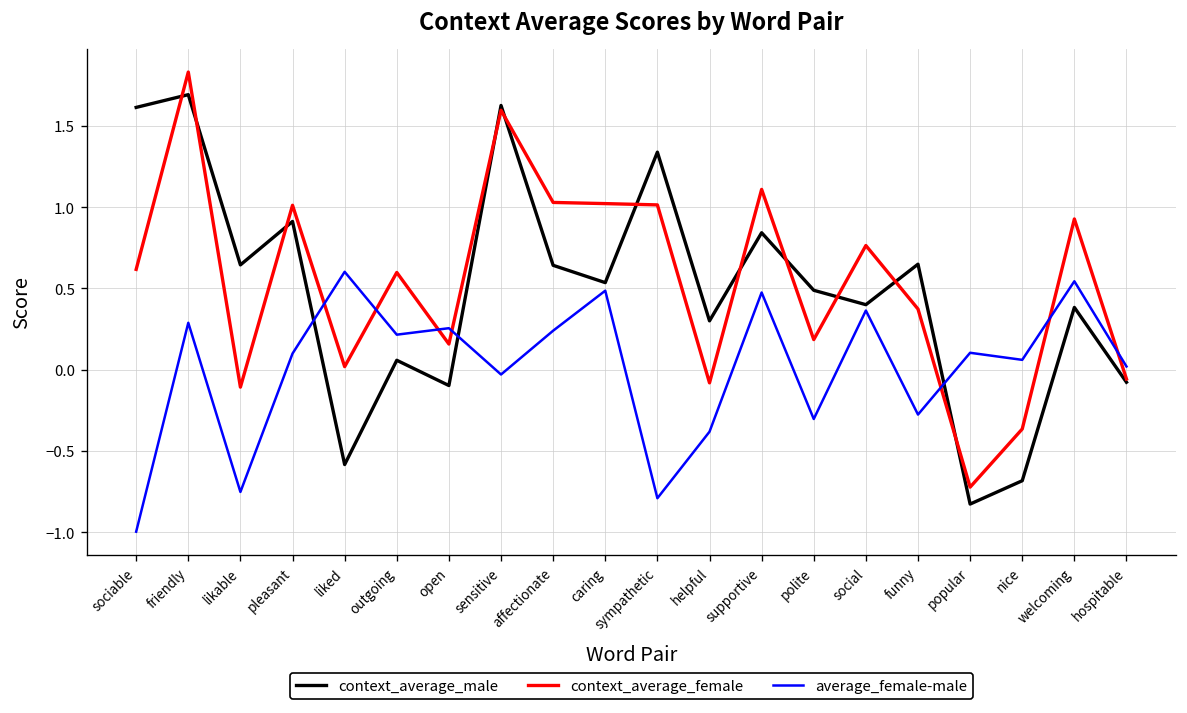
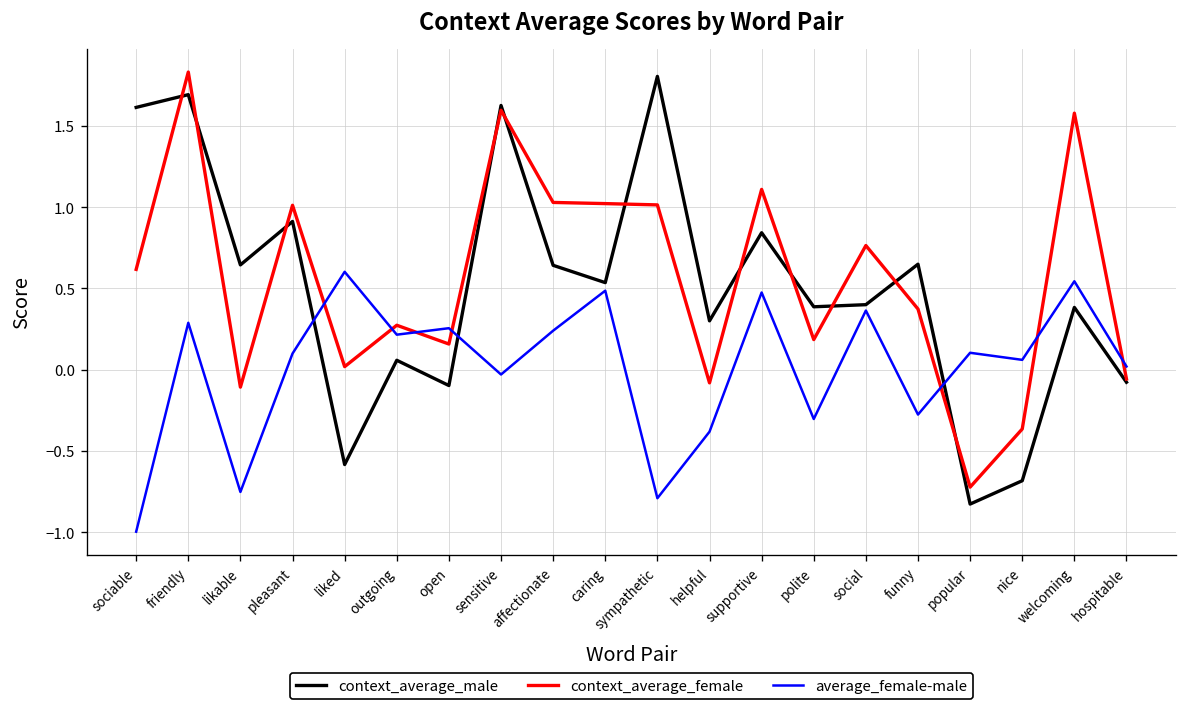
context_average_female, outgoing: 0.60 -> 0.27
context_average_male, sympathetic: 1.34 -> 1.81
context_average_male, polite: 0.49 -> 0.39
context_average_female, welcoming: 0.93 -> 1.58
